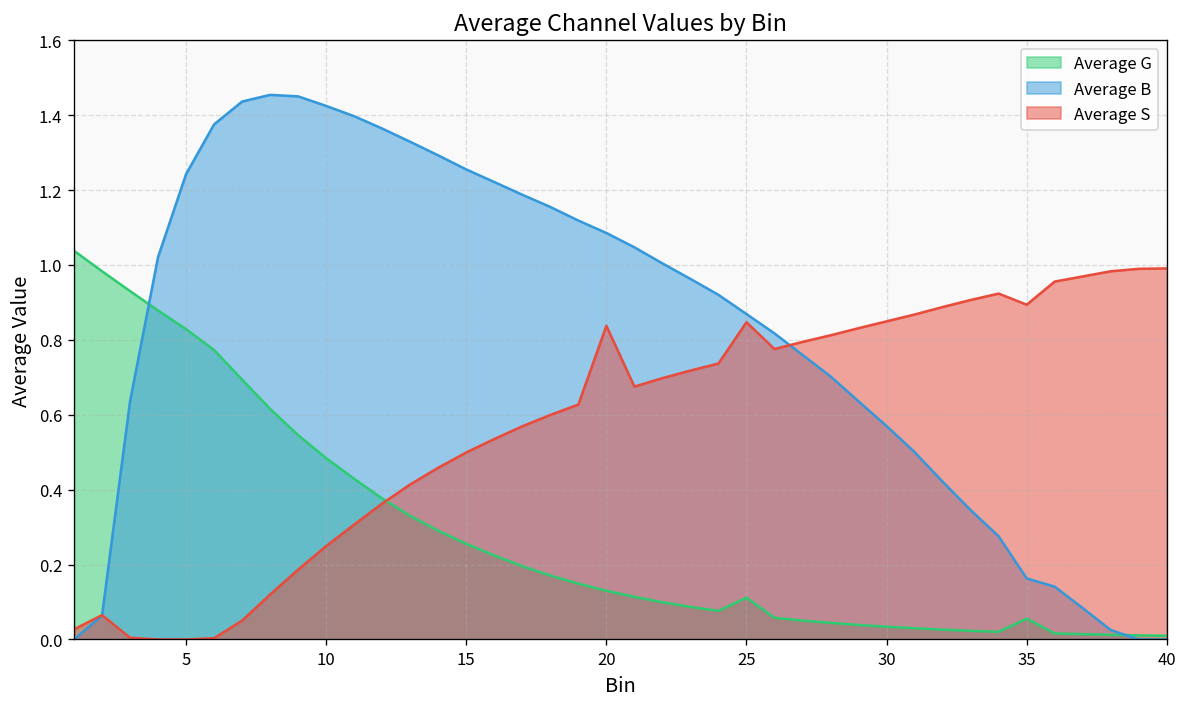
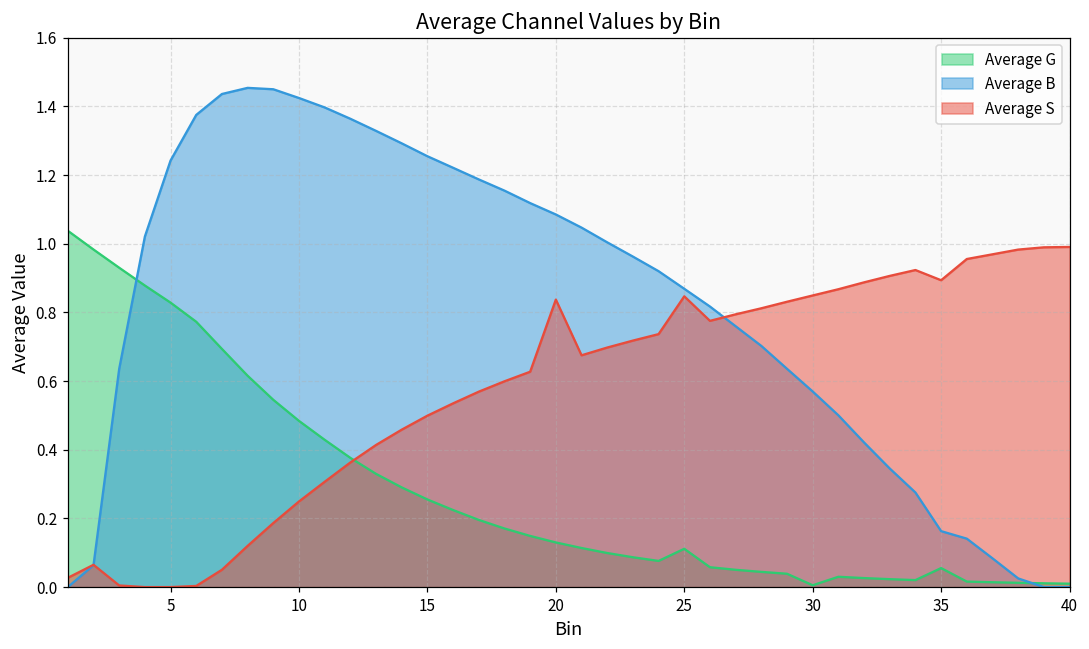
Average G, 30: 0.03 -> 0.01
